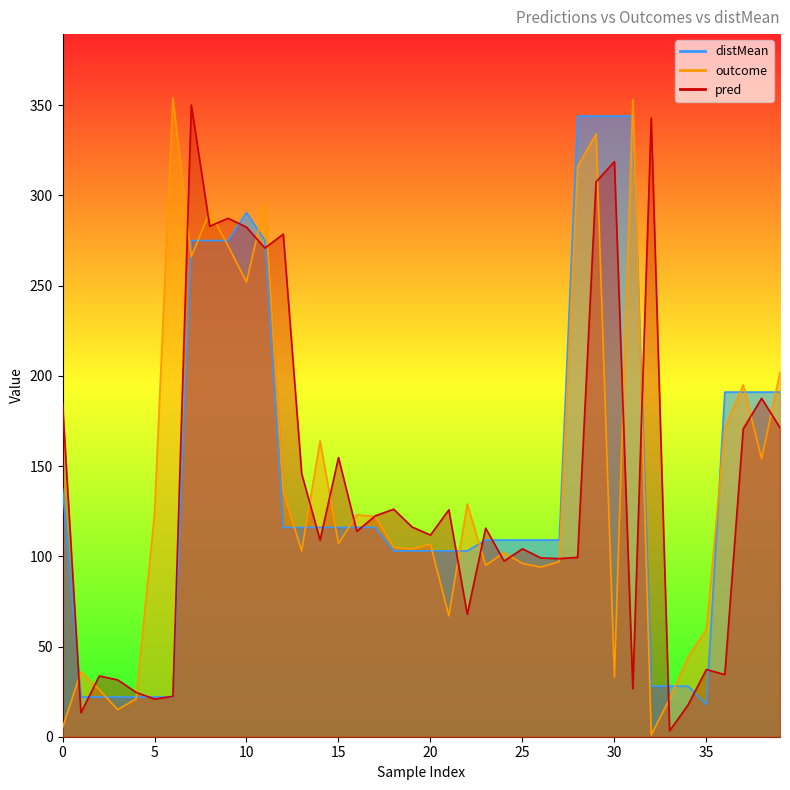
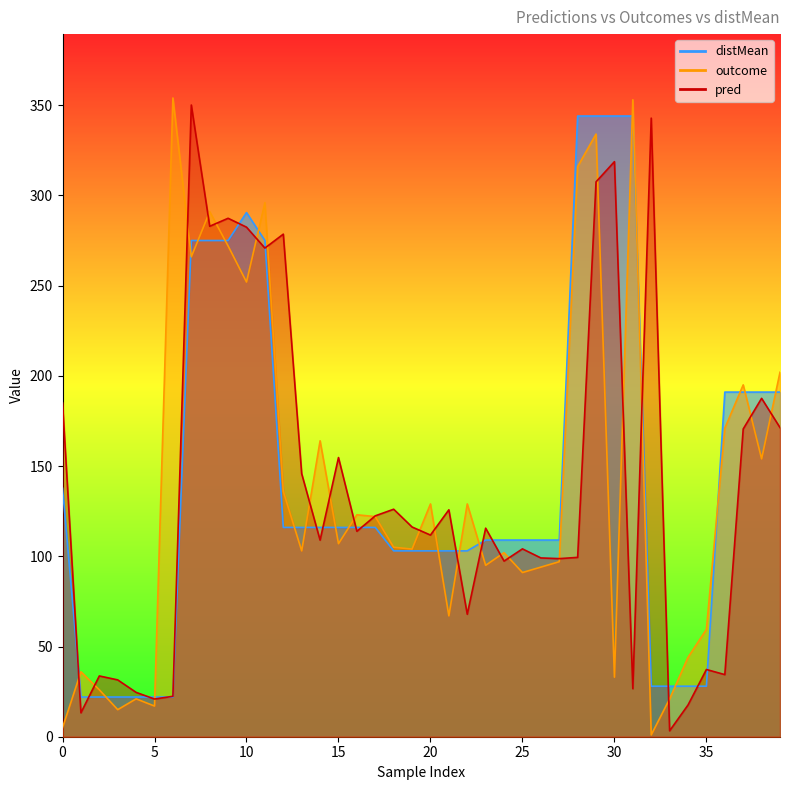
outcome, 5: 124 -> 17
outcome, 20: 107 -> 129
outcome, 25: 96 -> 91
distMean, 35: 18 -> 28
